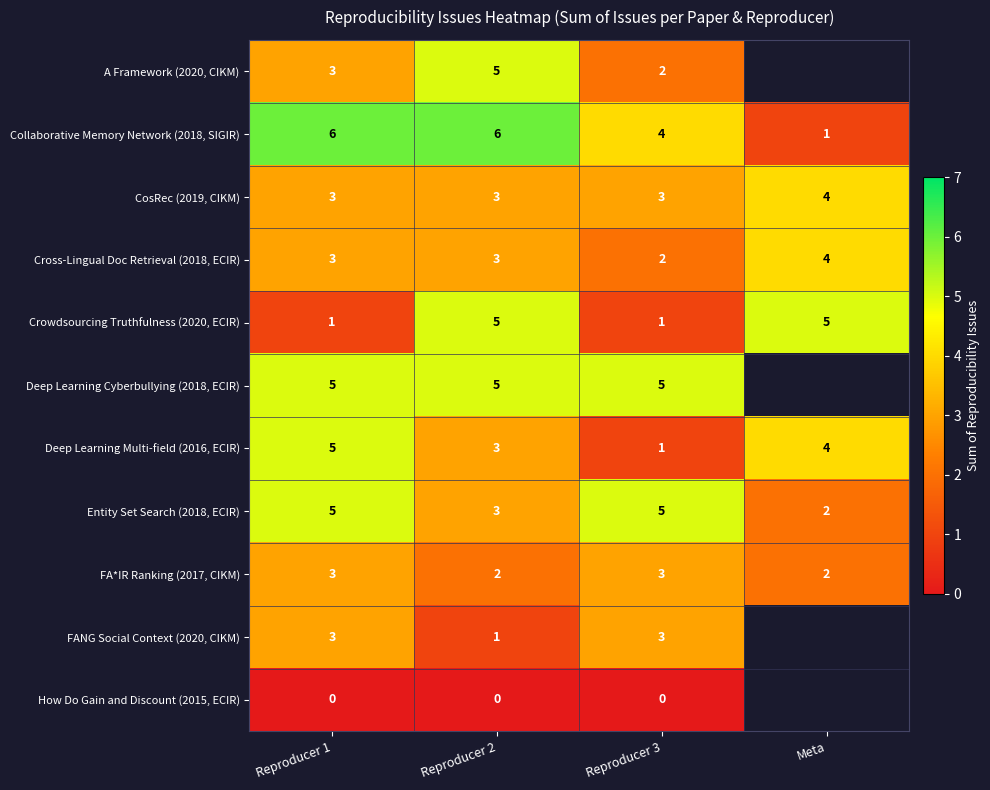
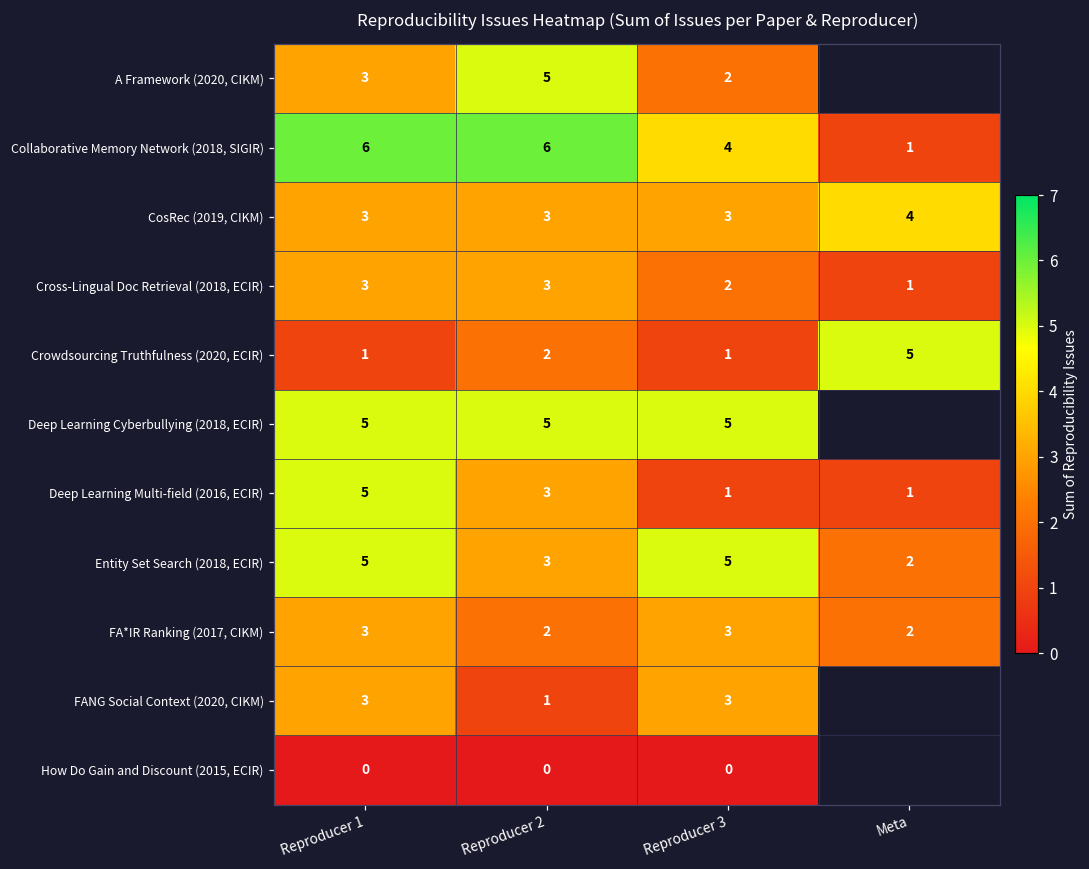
Cross-Lingual Doc Retrieval (2018, ECIR), Meta: 4 -> 1
Crowdsourcing Truthfulness (2020, ECIR), Reproducer 2: 5 -> 2
Deep Learning Multi-field (2016, ECIR), Meta: 4 -> 1
